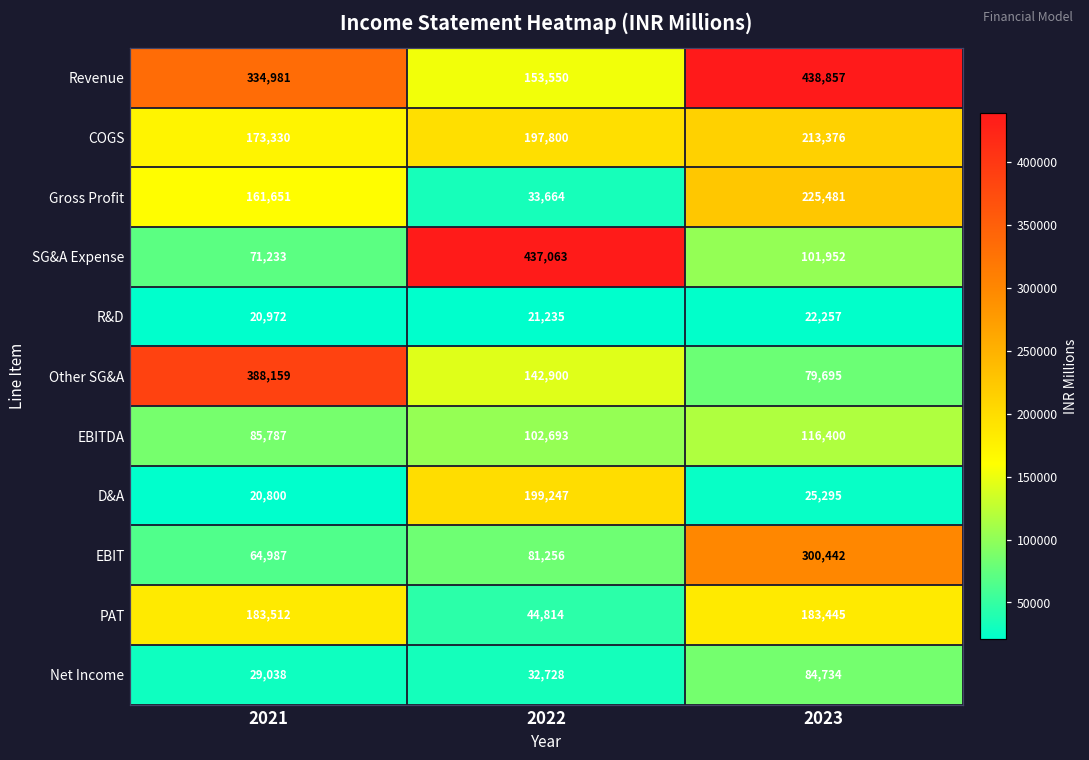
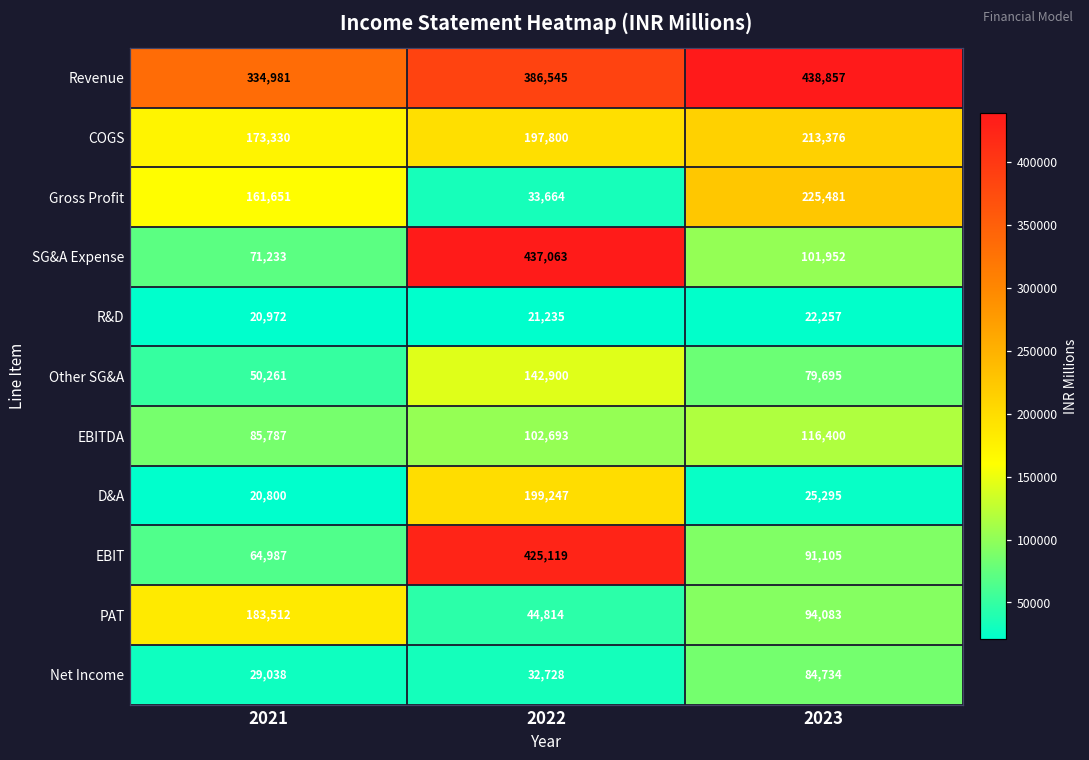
Revenue, 2022: 153,550 -> 386,545
Other SG&A, 2021: 388,159 -> 50,261
EBIT, 2022: 81,256 -> 425,119
EBIT, 2023: 300,442 -> 91,105
PAT, 2023: 183,445 -> 94,083
